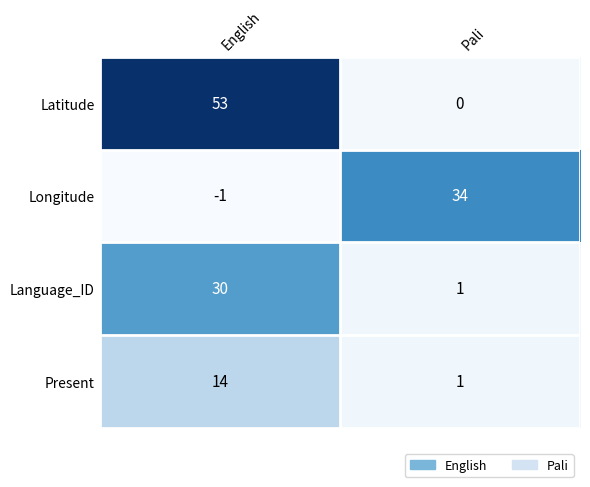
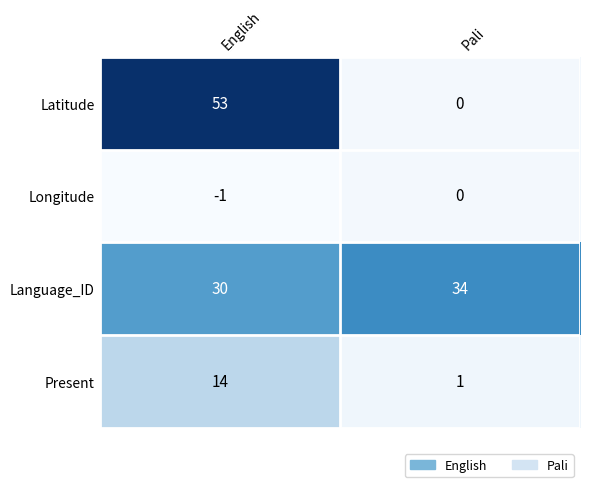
Longitude, Pali: 34 -> 0
Language_ID, Pali: 1 -> 34
